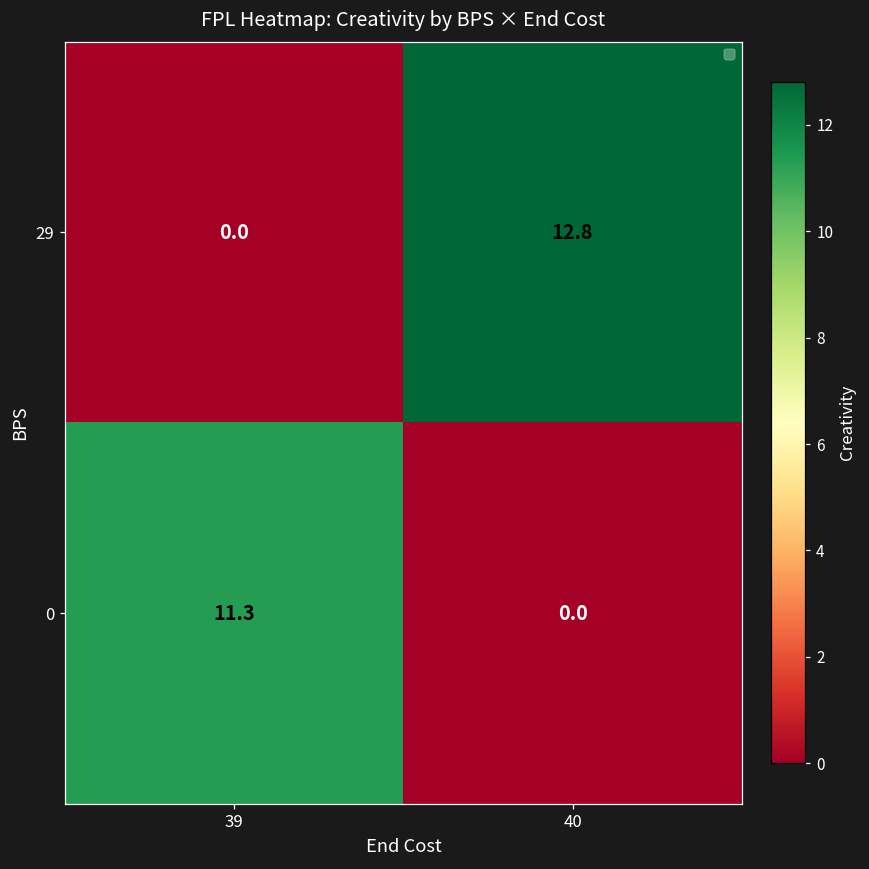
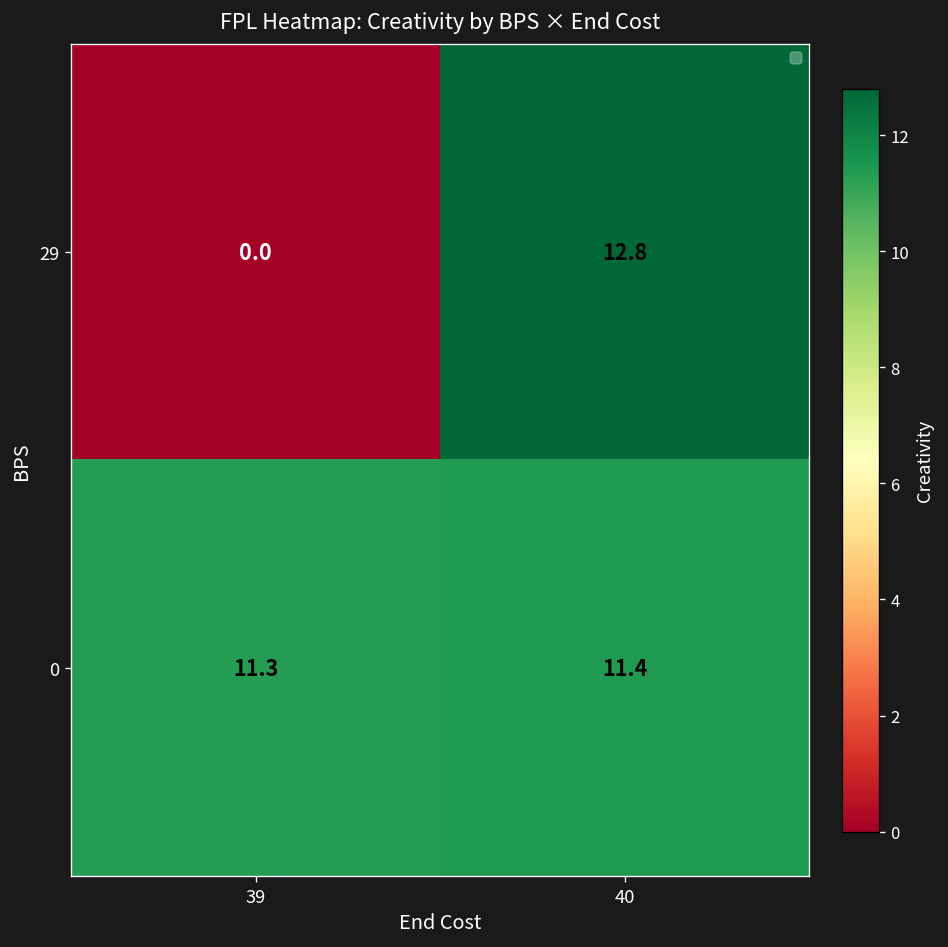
0, 40: 0.0 -> 11.4
